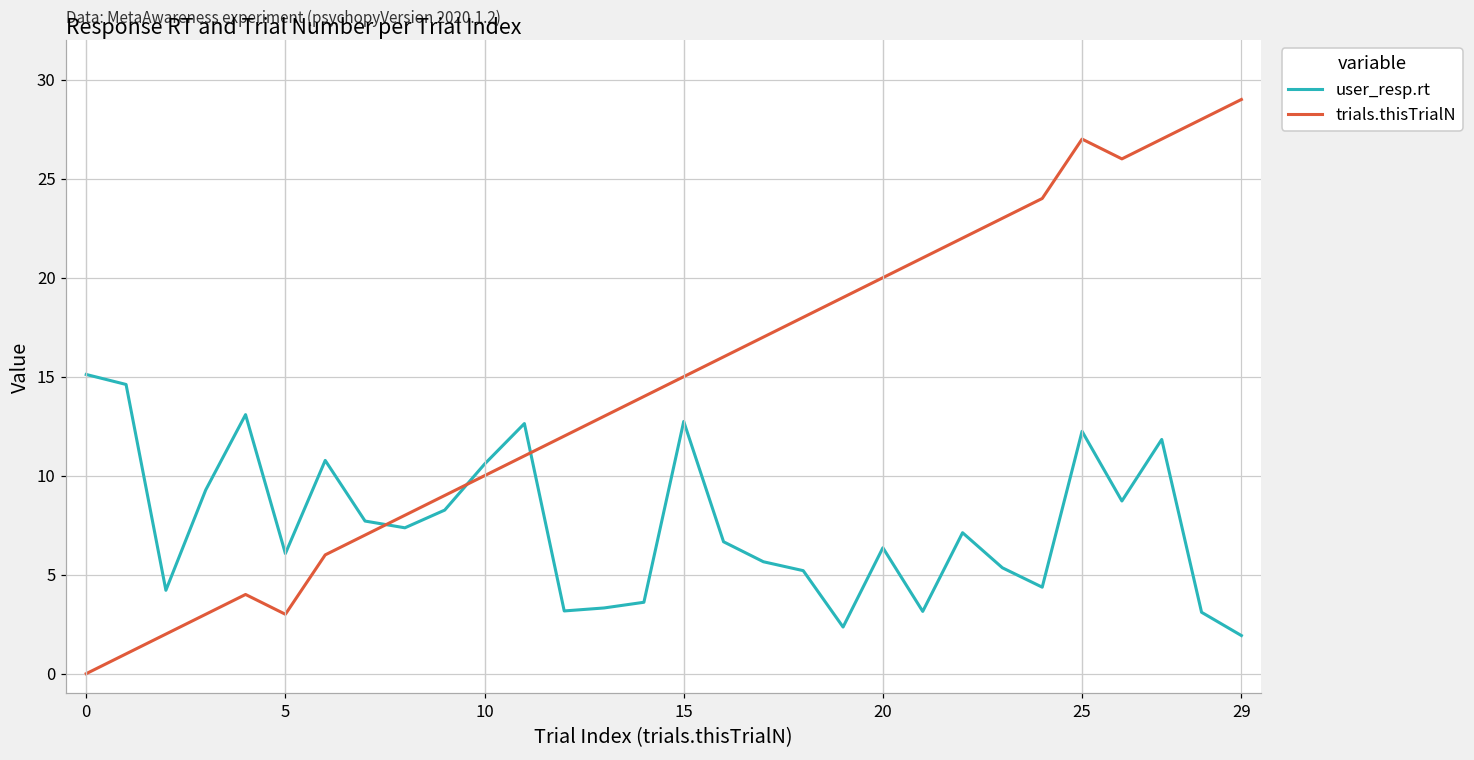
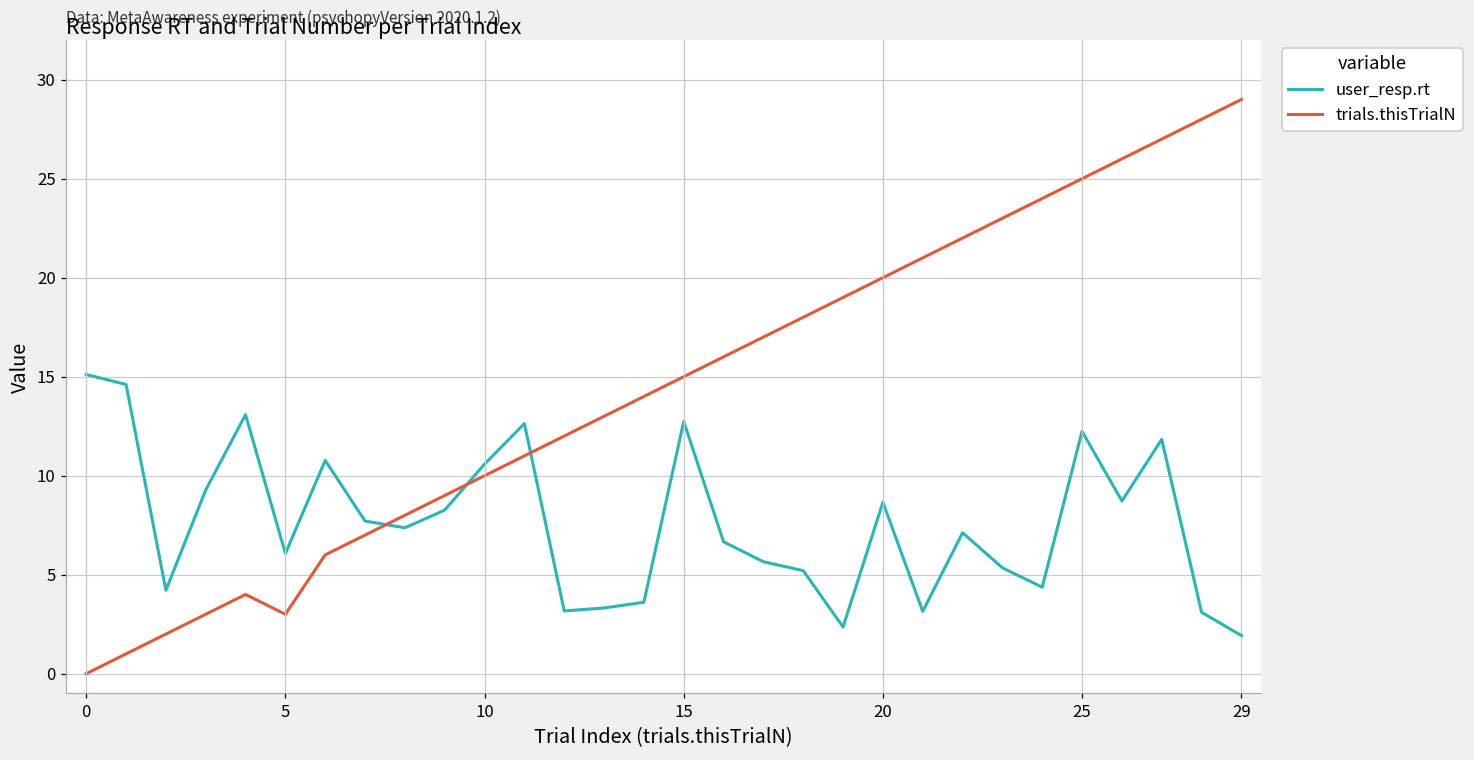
user_resp.rt, 20: 6.4 -> 8.7
trials.thisTrialN, 25: 27 -> 25
